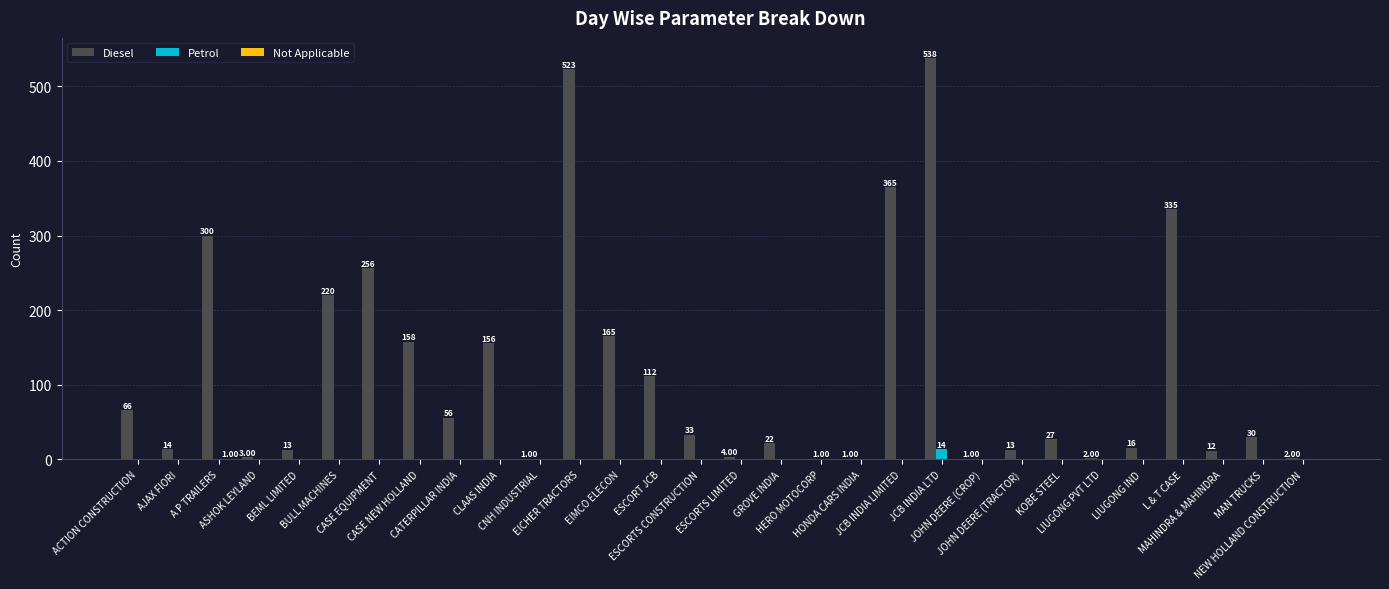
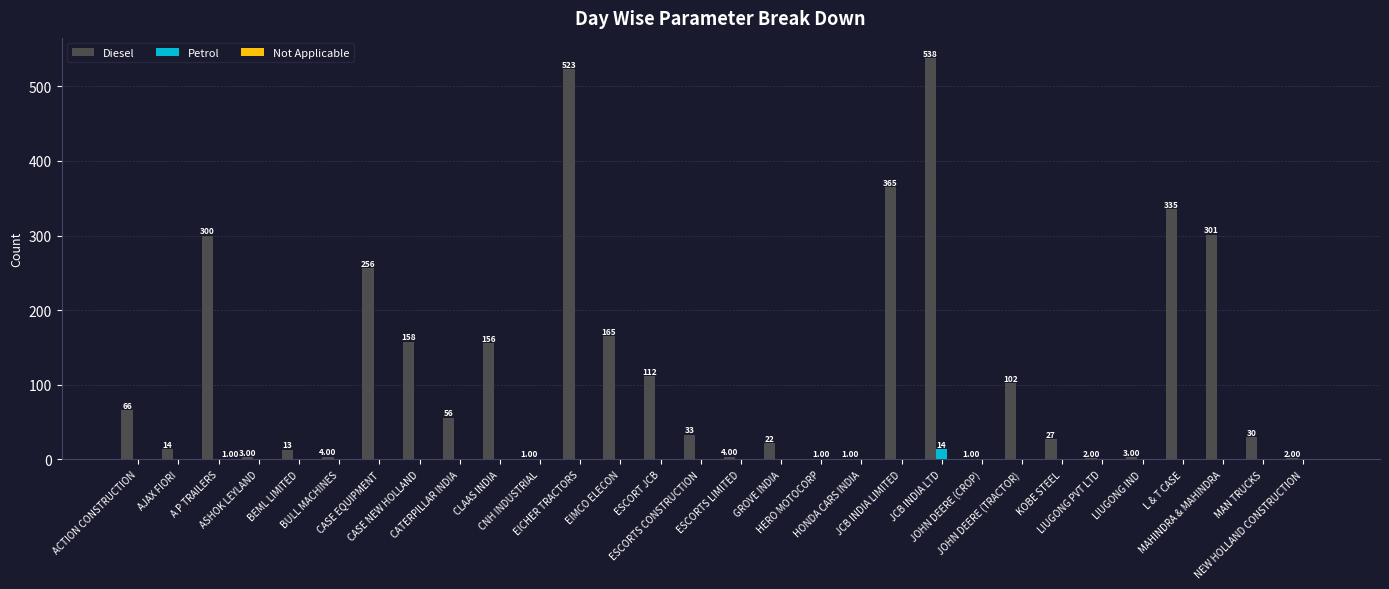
Diesel, BULL MACHINES: 220 -> 4.00
Diesel, JOHN DEERE (TRACTOR): 13 -> 102
Diesel, LIUGONG IND: 16 -> 3.00
Diesel, MAHINDRA & MAHINDRA: 12 -> 301
